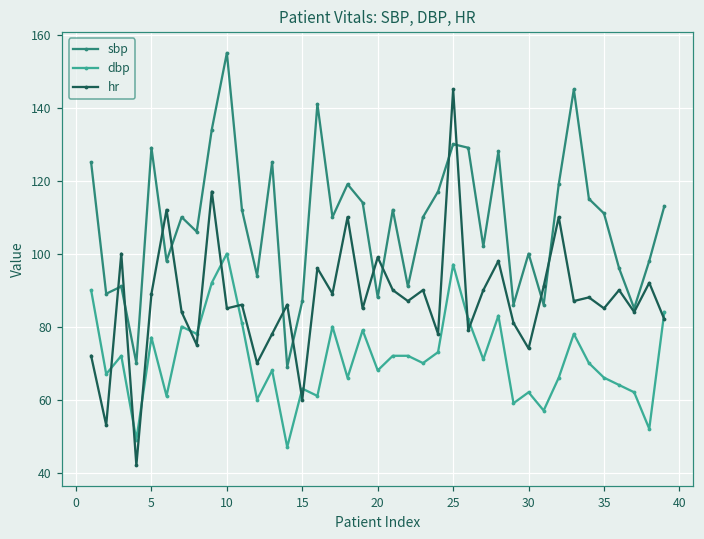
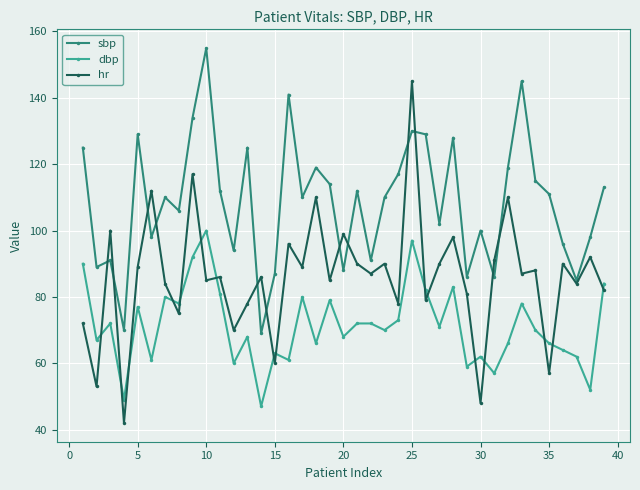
hr, 30: 74 -> 48
hr, 35: 85 -> 57
